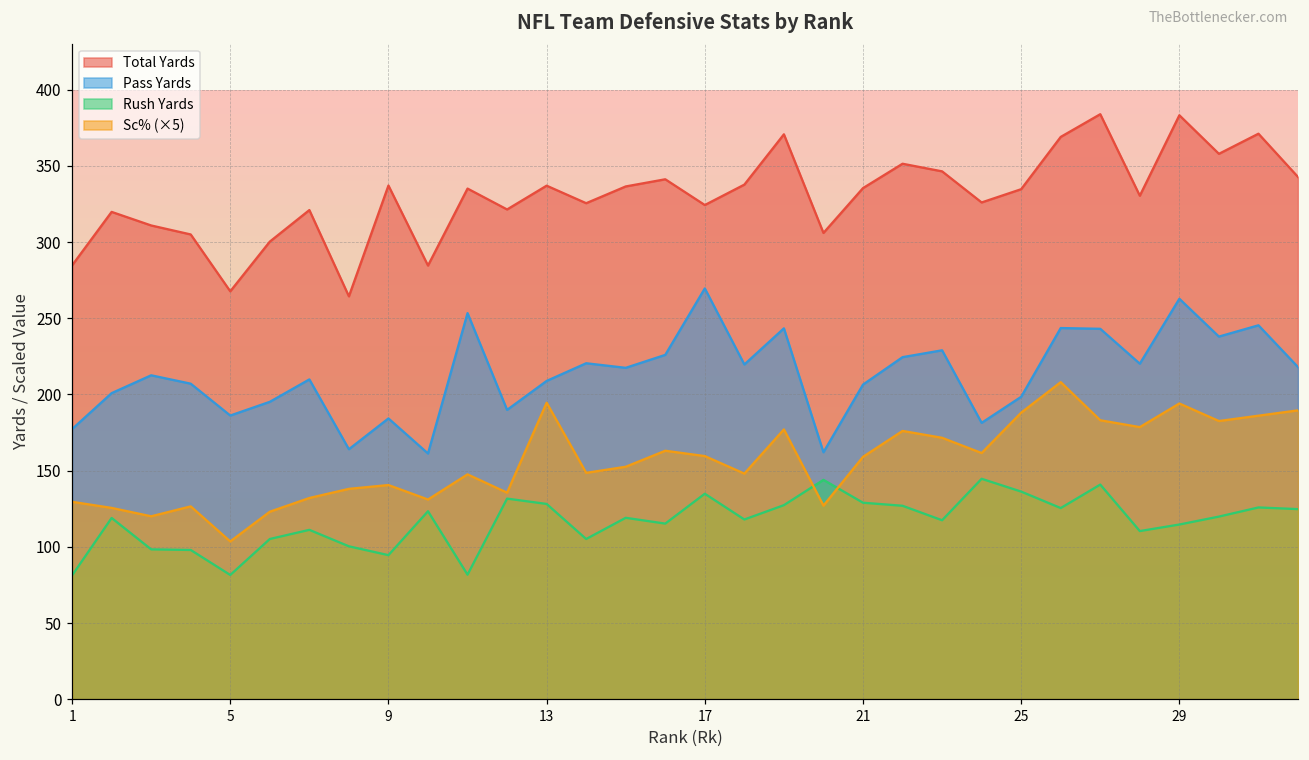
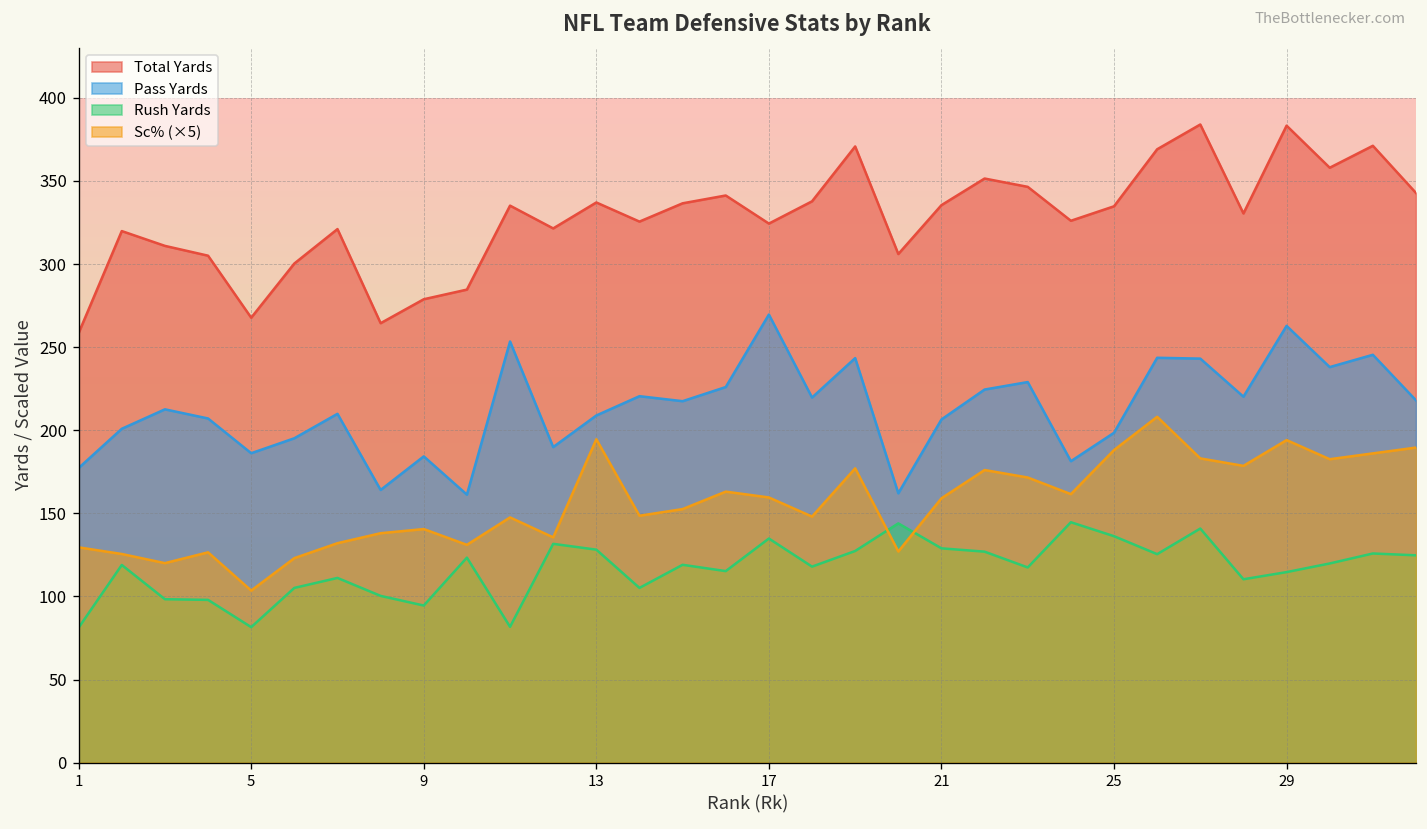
Total Yards, 1: 285 -> 258
Total Yards, 9: 337 -> 279
